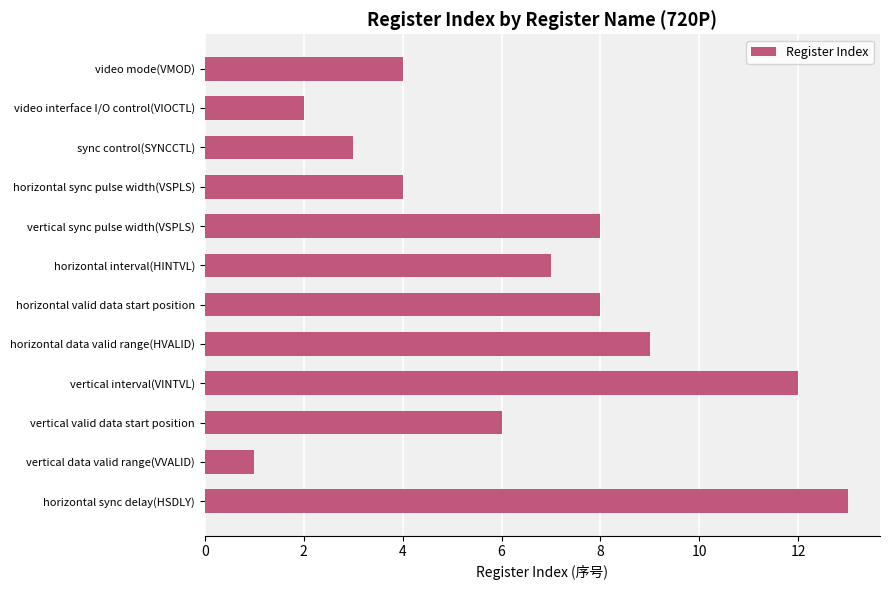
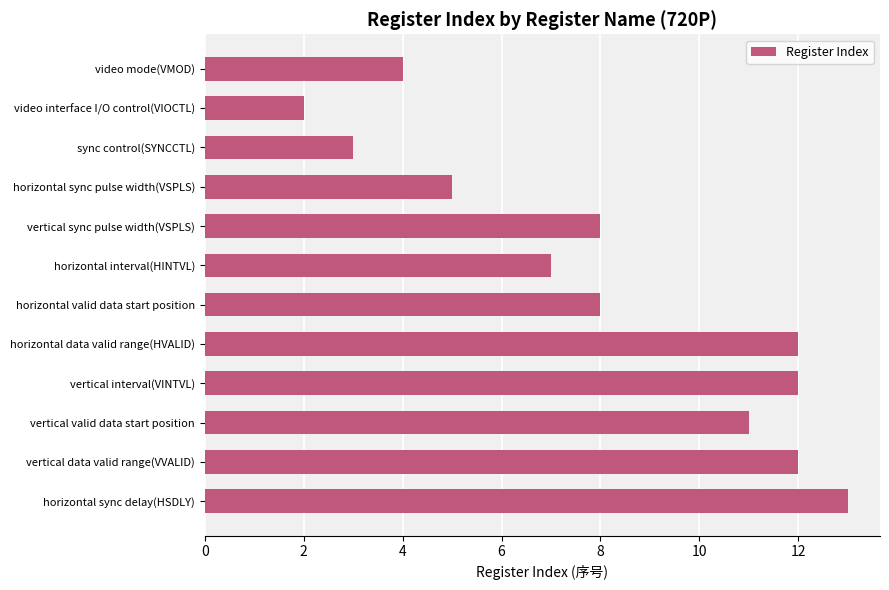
horizontal sync pulse width(VSPLS): 4 -> 5
horizontal data valid range(HVALID): 9 -> 12
vertical valid data start position: 6 -> 11
vertical data valid range(VVALID): 1 -> 12
